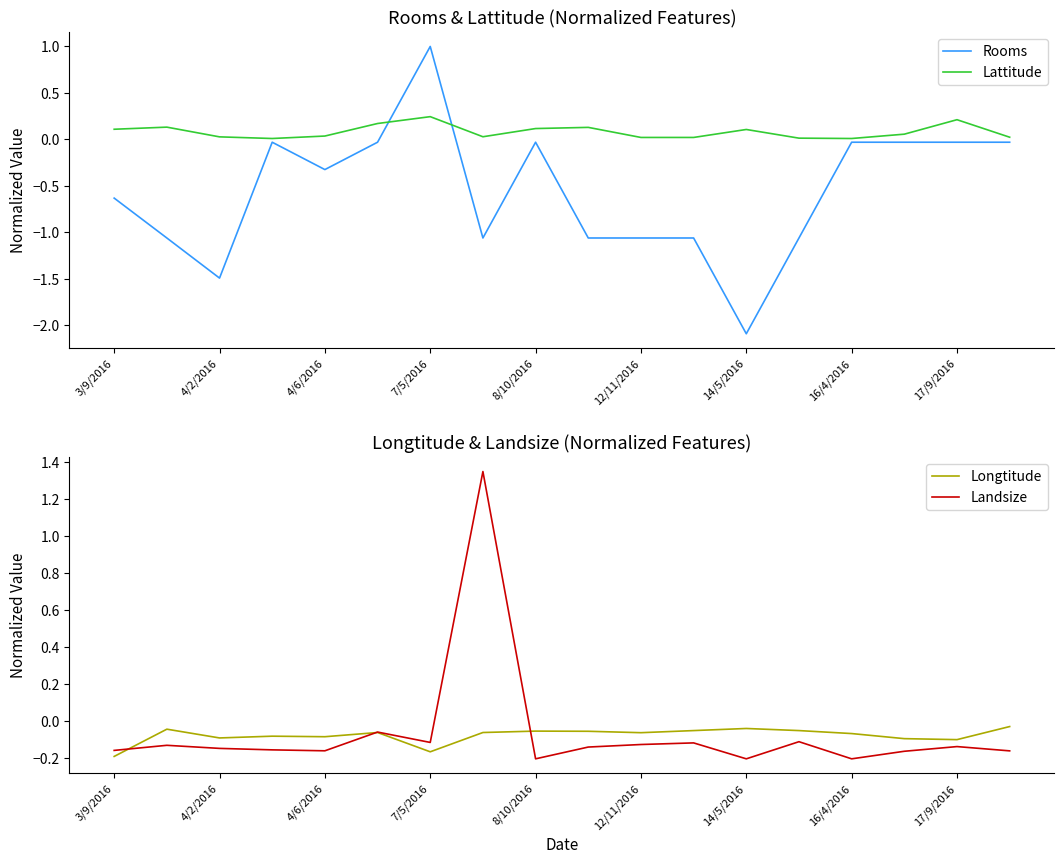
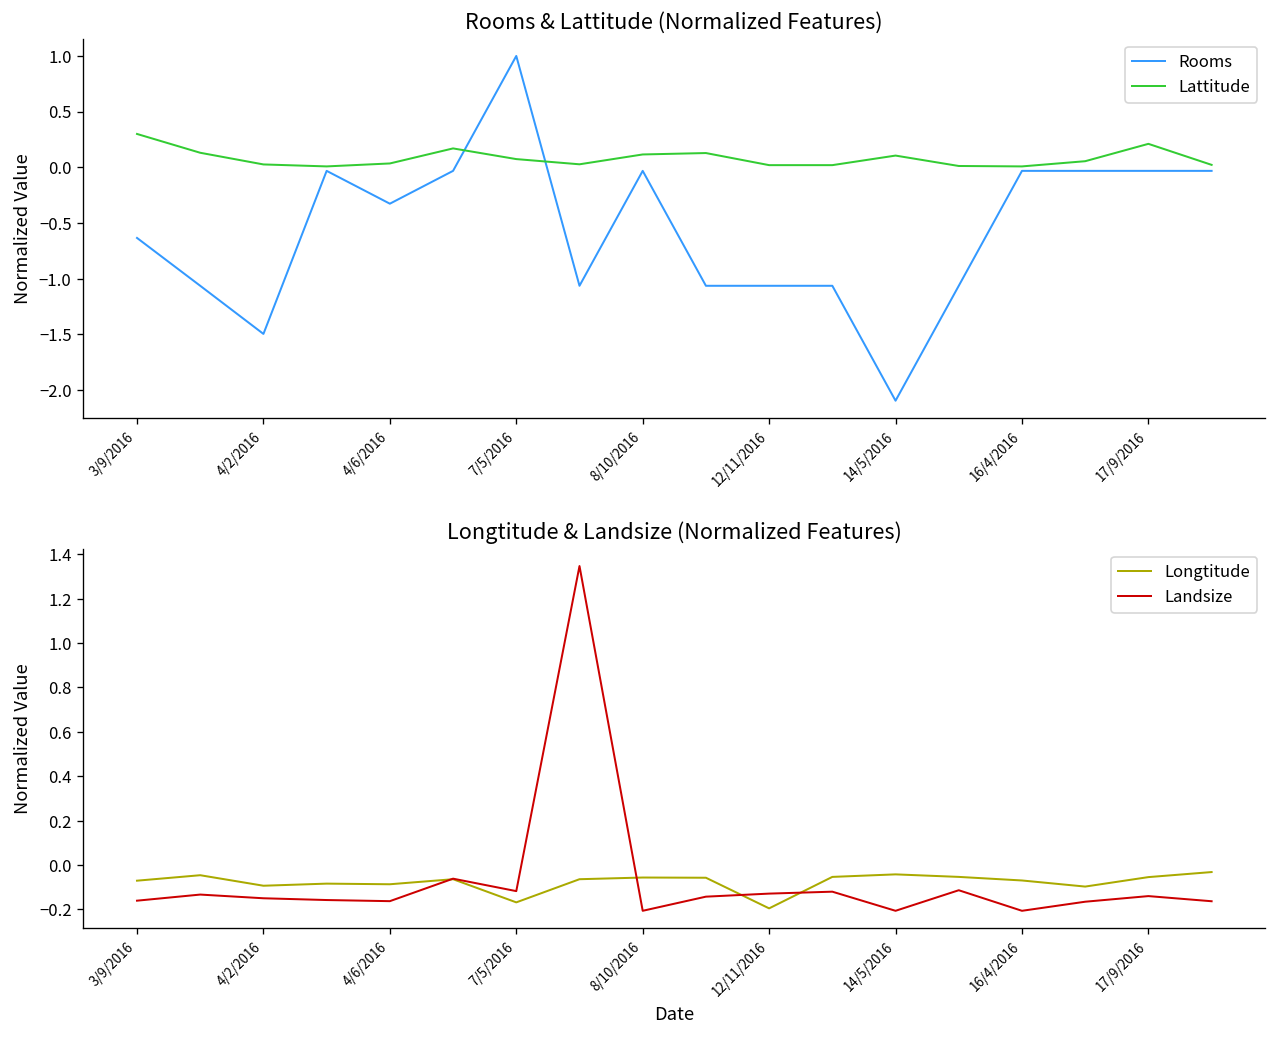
Rooms & Lattitude (Normalized Features), Lattitude, 3/9/2016: 0.1 -> 0.3
Rooms & Lattitude (Normalized Features), Lattitude, 7/5/2016: 0.2 -> 0.1
Longtitude & Landsize (Normalized Features), Longtitude, 3/9/2016: -0.19 -> -0.07
Longtitude & Landsize (Normalized Features), Longtitude, 12/11/2016: -0.06 -> -0.19
Longtitude & Landsize (Normalized Features), Longtitude, 17/9/2016: -0.10 -> -0.05
